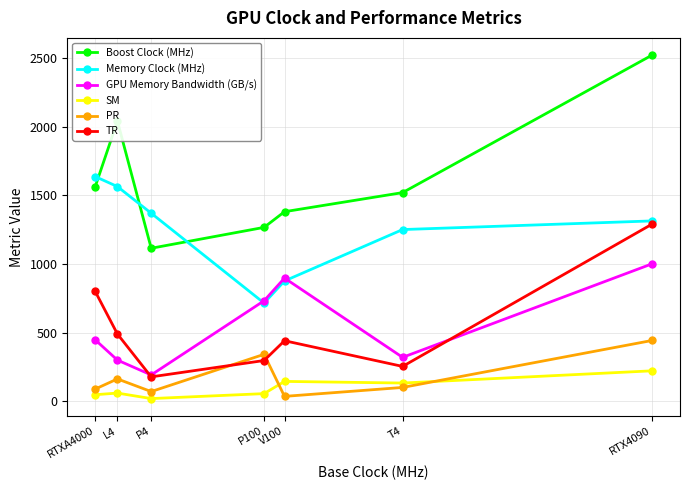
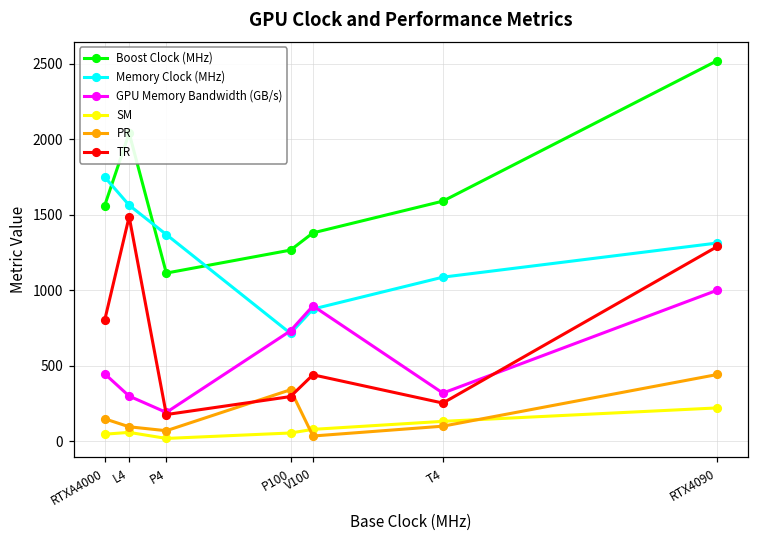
Memory Clock (MHz), RTXA4000: 1640 -> 1750
PR, RTXA4000: 90 -> 150
PR, L4: 160 -> 100
TR, L4: 490 -> 1490
SM, V100: 150 -> 80
Boost Clock (MHz), T4: 1520 -> 1590
Memory Clock (MHz), T4: 1250 -> 1090
